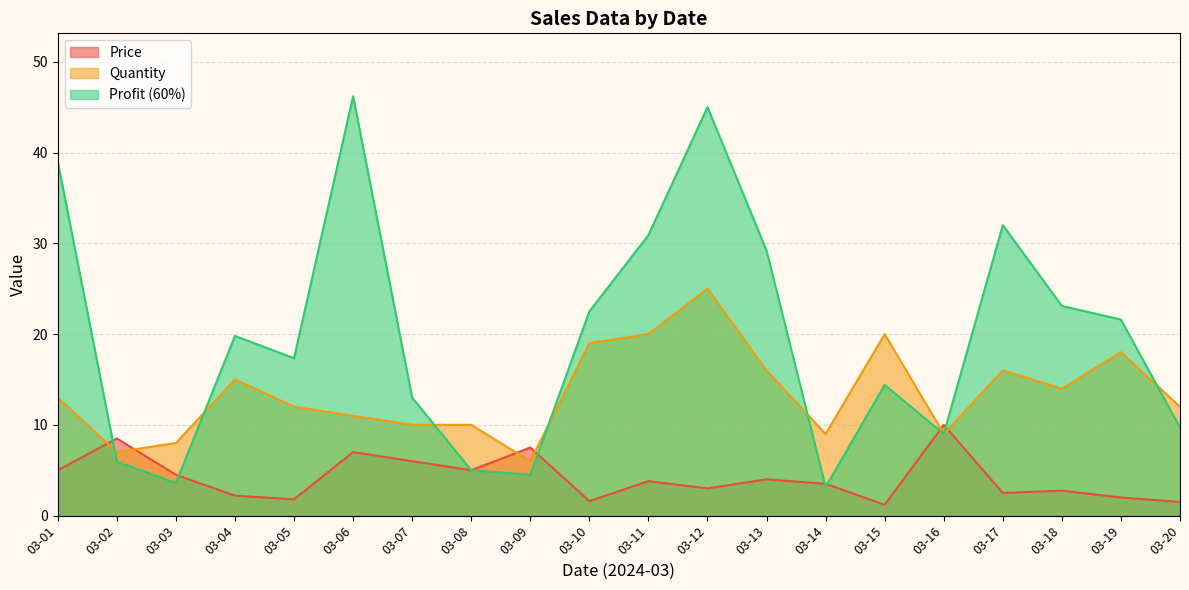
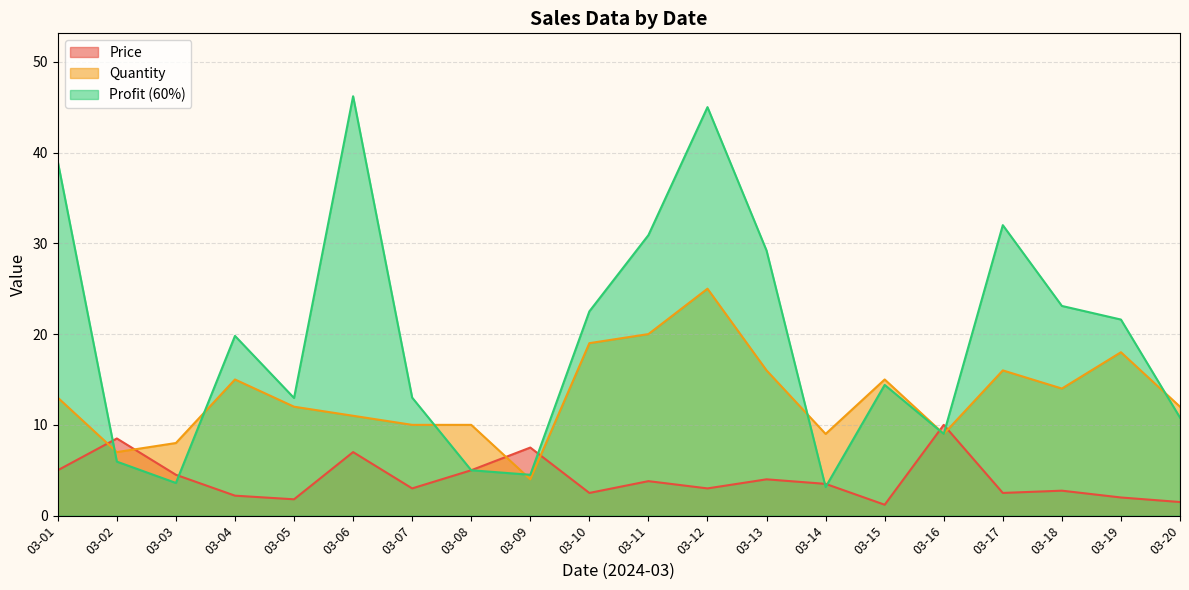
Profit (60%), 03-05: 17 -> 13
Price, 03-07: 6 -> 3
Quantity, 03-09: 6 -> 4
Price, 03-10: 2 -> 3
Quantity, 03-15: 20 -> 15
Profit (60%), 03-20: 10 -> 11
